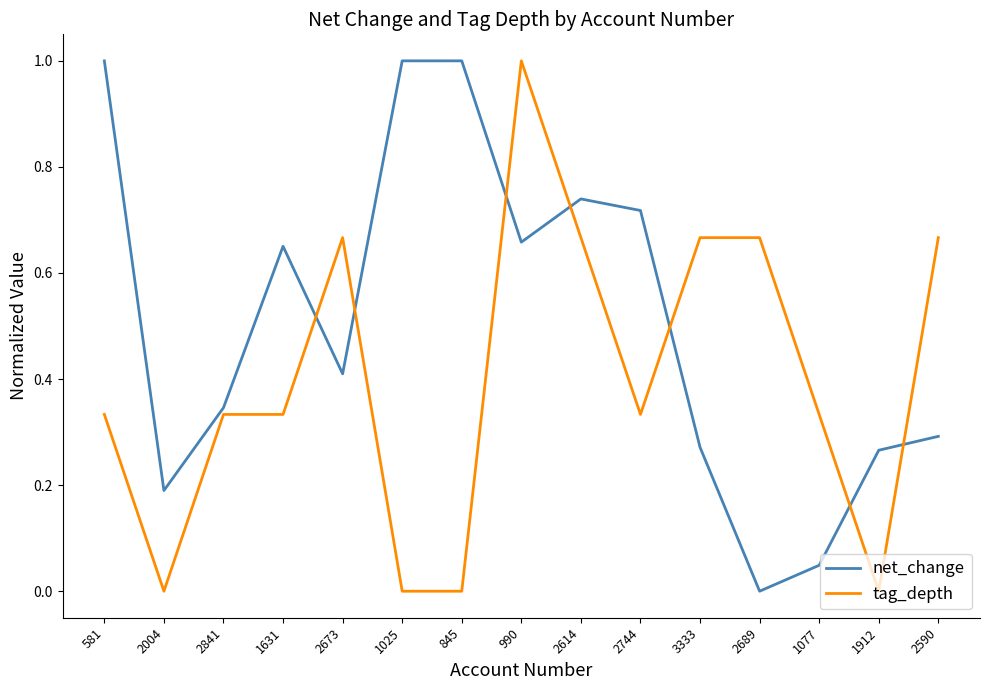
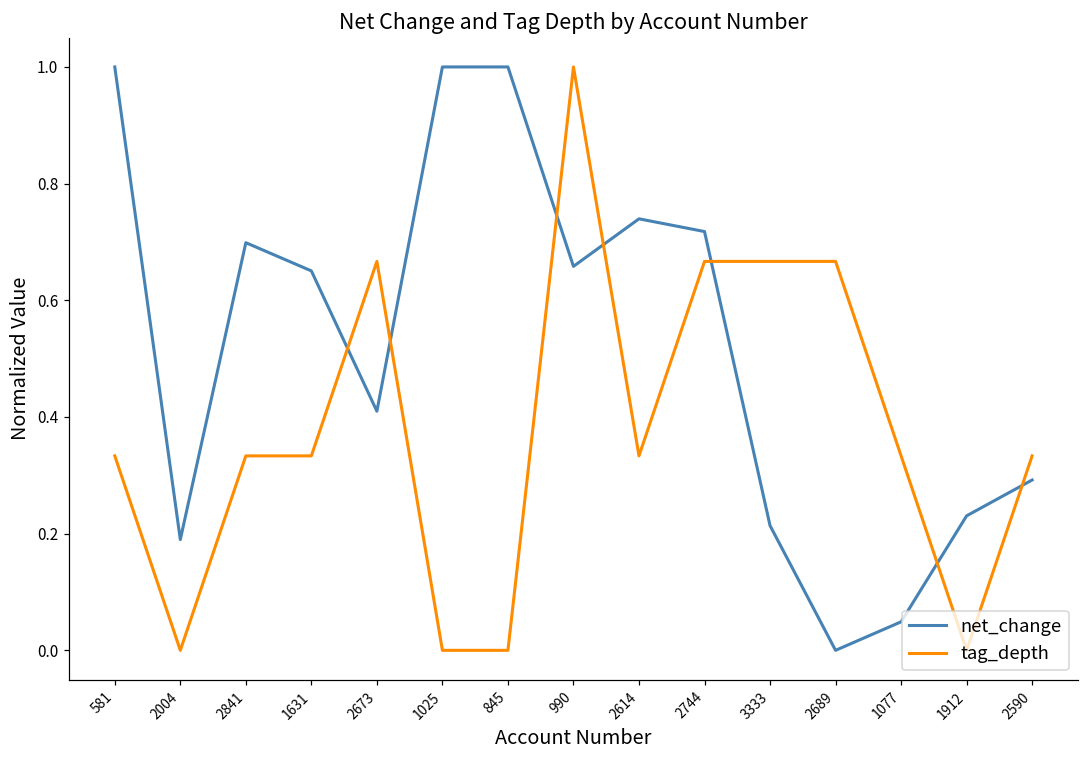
net_change, 2841: 0.35 -> 0.70
tag_depth, 2614: 0.67 -> 0.33
tag_depth, 2744: 0.33 -> 0.67
net_change, 3333: 0.27 -> 0.21
net_change, 1912: 0.27 -> 0.23
tag_depth, 2590: 0.67 -> 0.33
